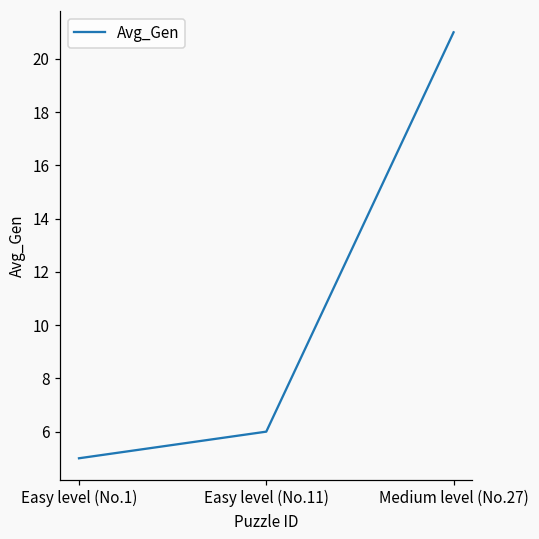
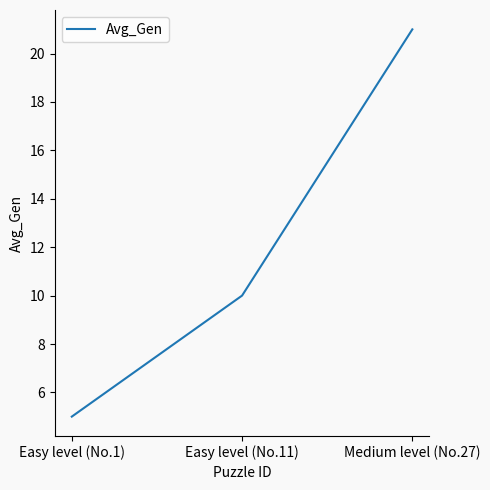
Easy level (No.11): 6 -> 10
